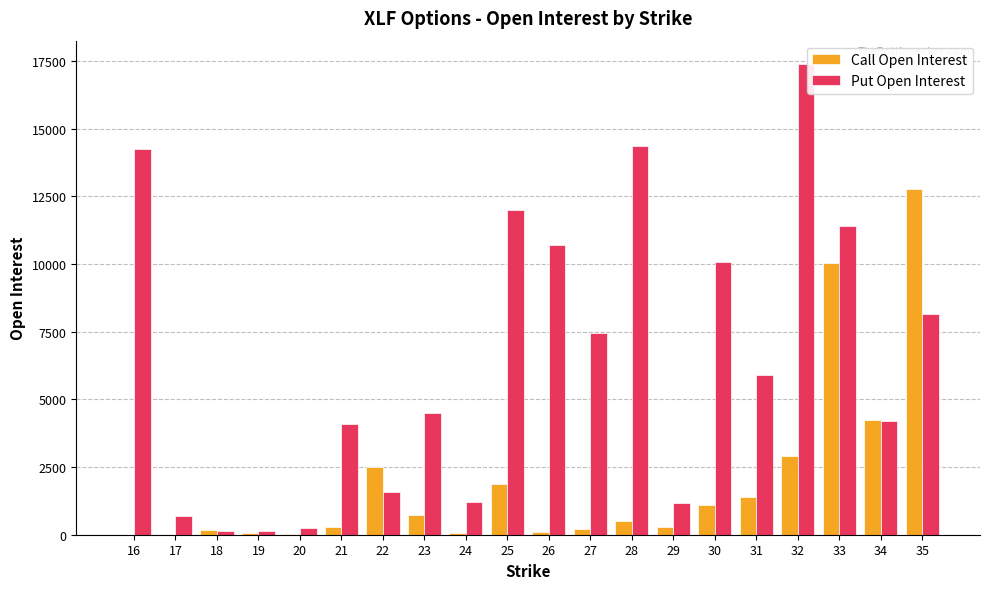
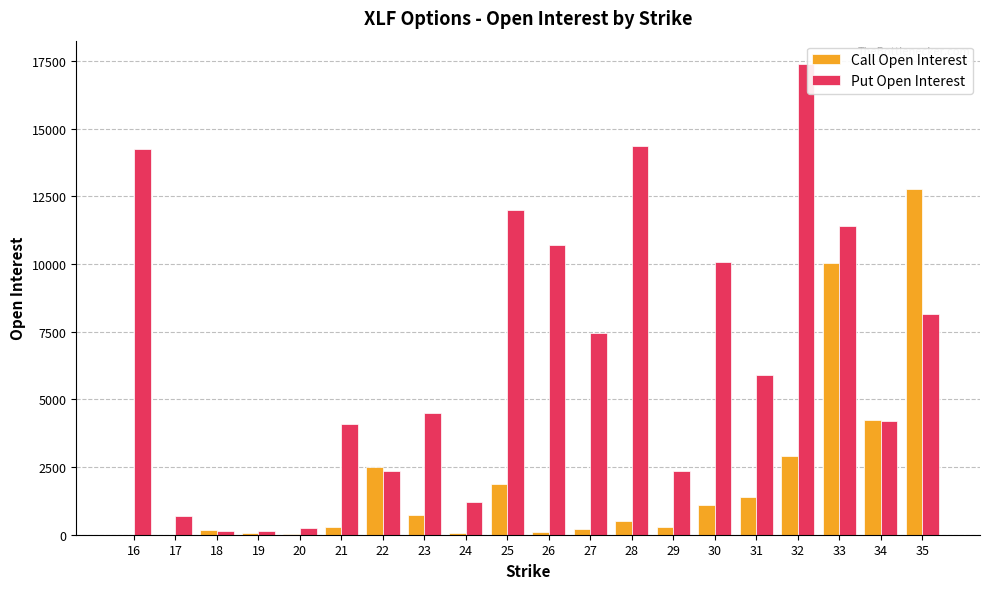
Put Open Interest, 22: 1600 -> 2300
Put Open Interest, 29: 1200 -> 2400
